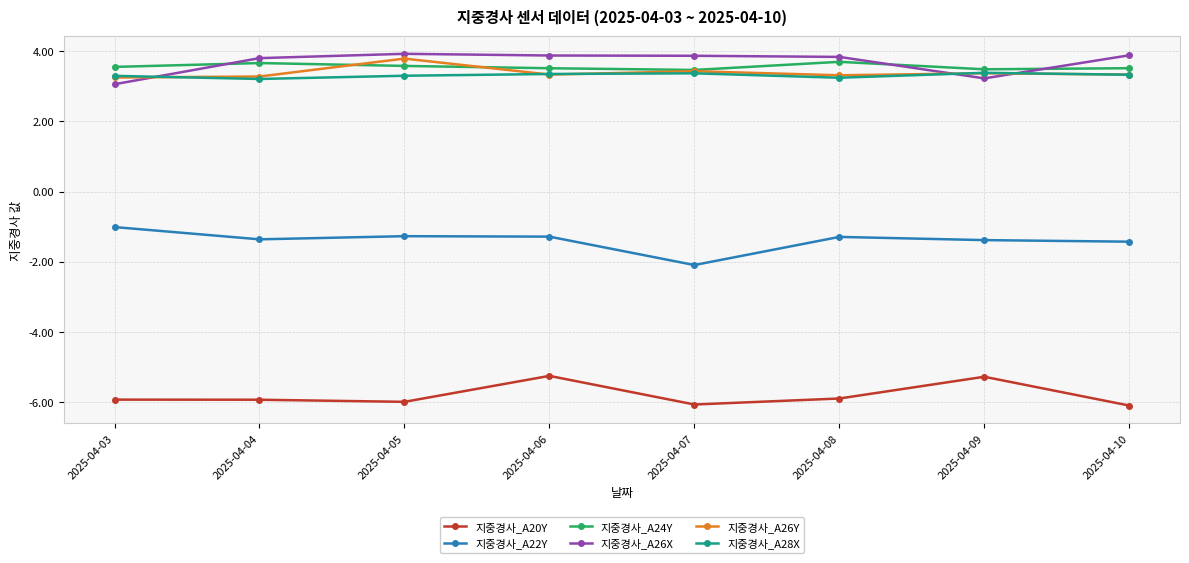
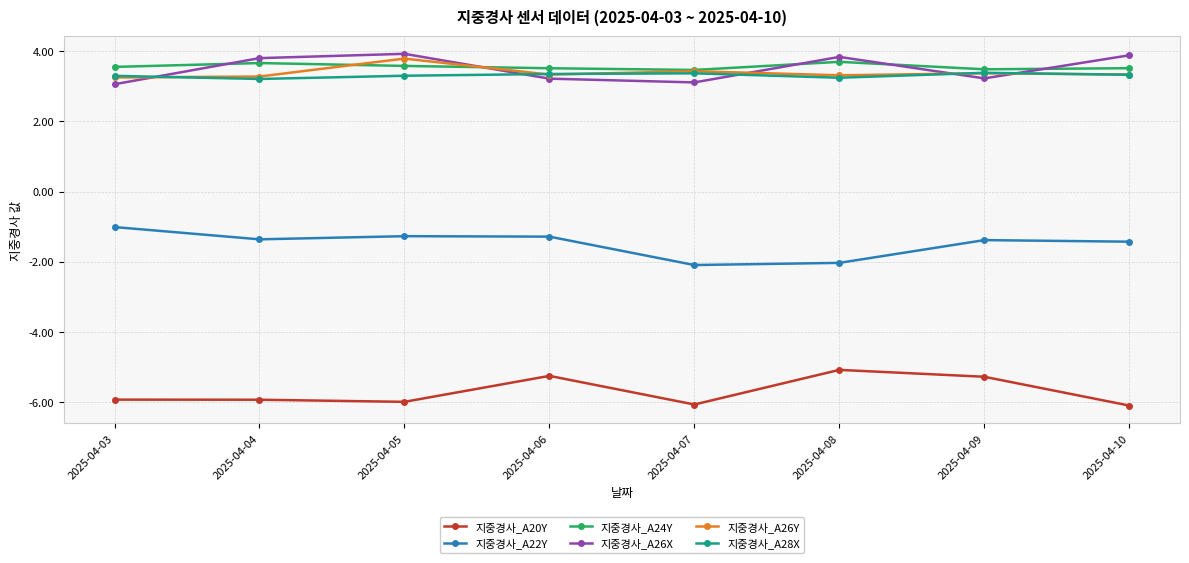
지중경사_A26X, 2025-04-06: 3.9 -> 3.2
지중경사_A26X, 2025-04-07: 3.9 -> 3.1
지중경사_A20Y, 2025-04-08: -5.9 -> -5.1
지중경사_A22Y, 2025-04-08: -1.3 -> -2.0
